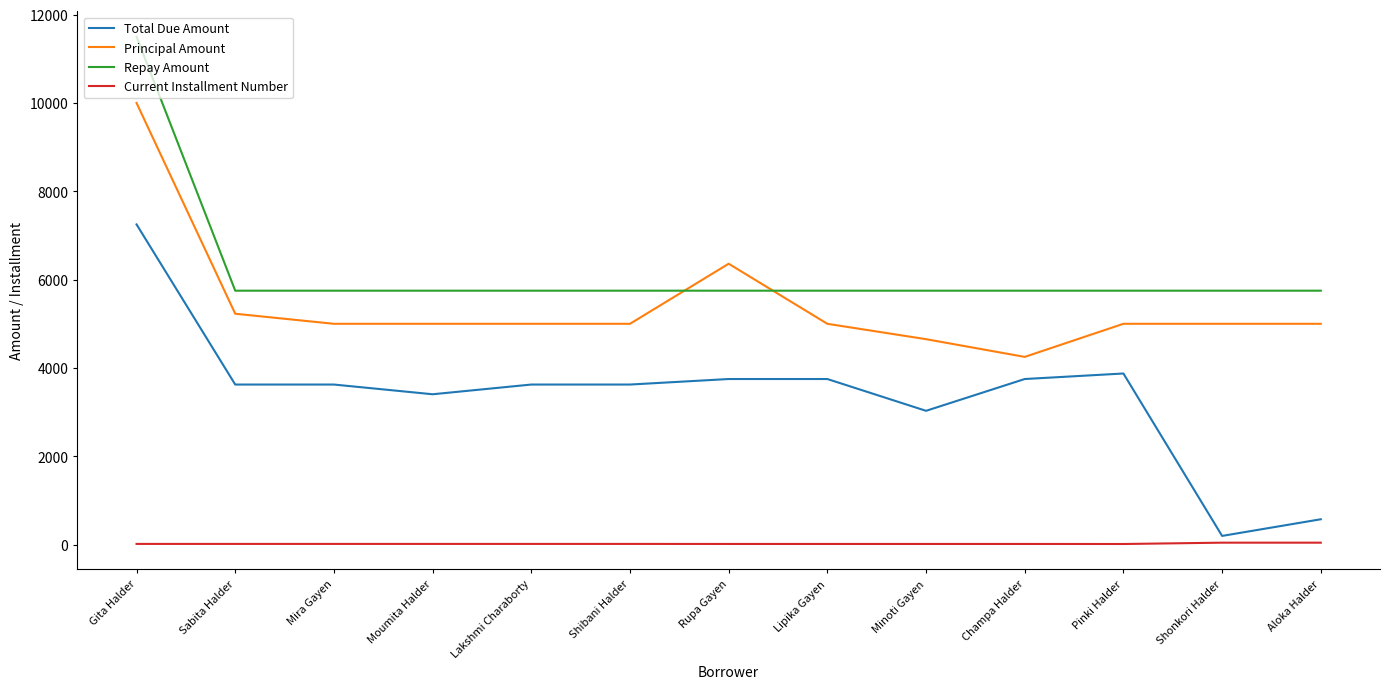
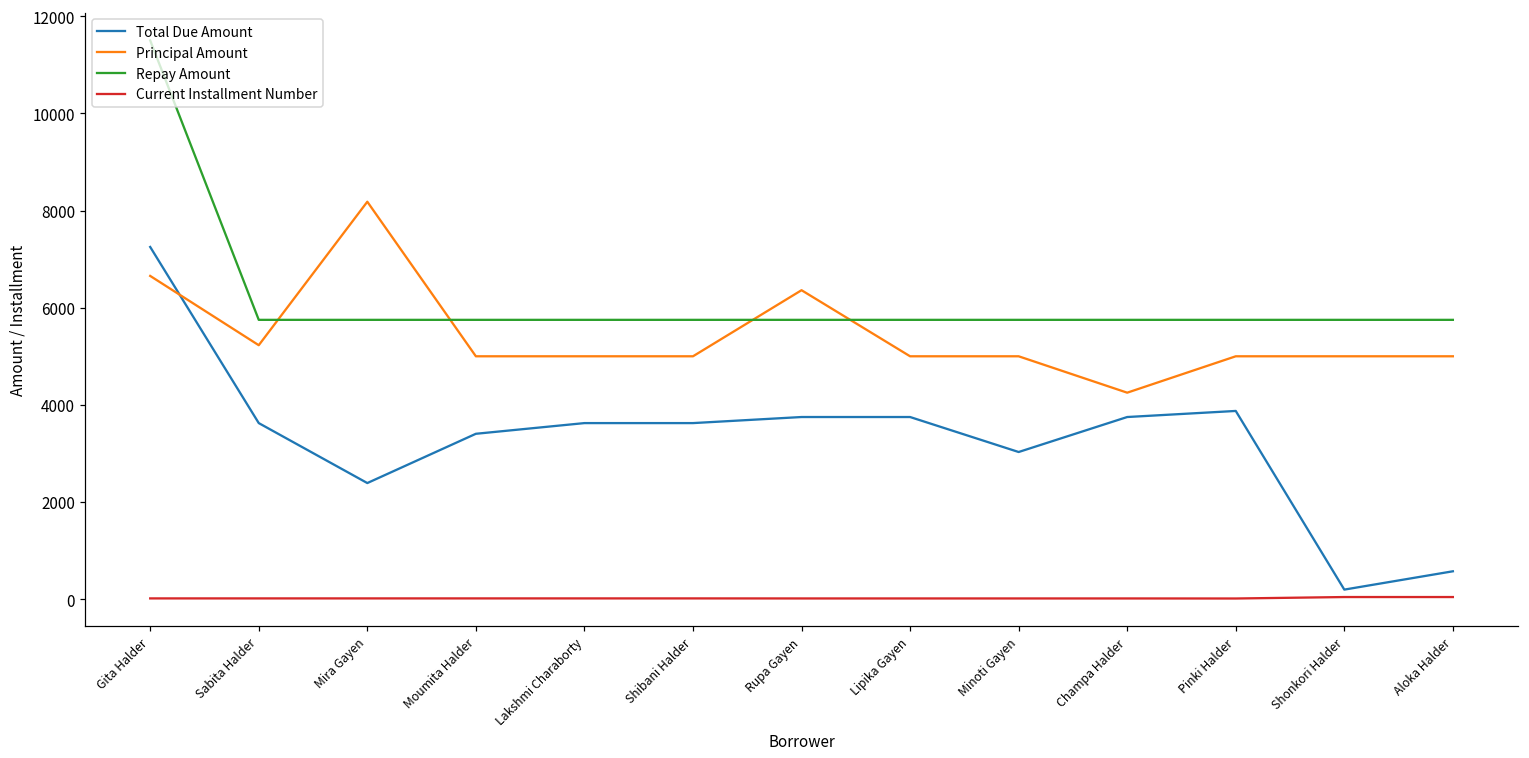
Principal Amount, Gita Halder: 10000 -> 6700
Total Due Amount, Mira Gayen: 3600 -> 2400
Principal Amount, Mira Gayen: 5000 -> 8200
Principal Amount, Minoti Gayen: 4700 -> 5000
